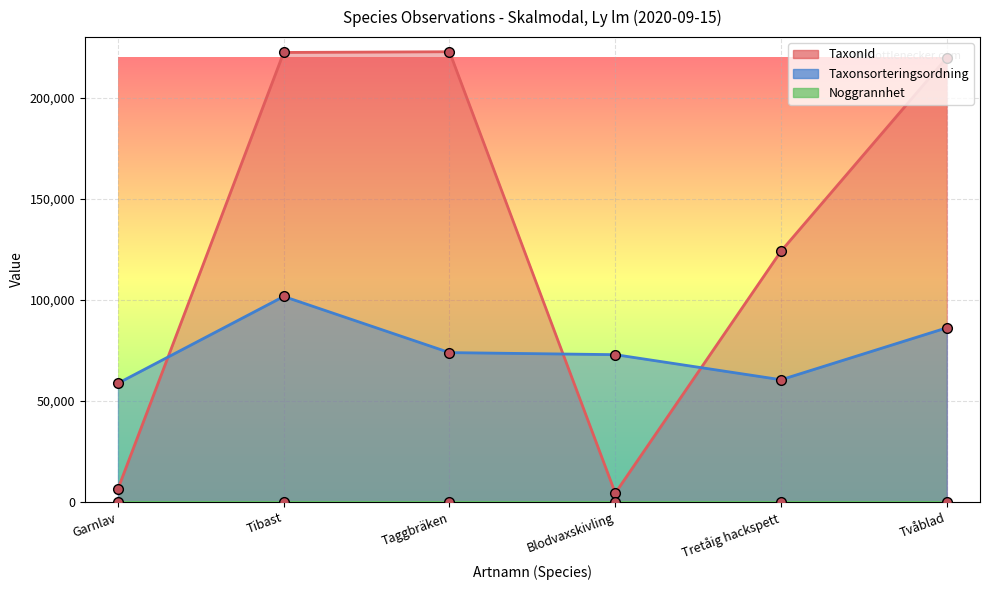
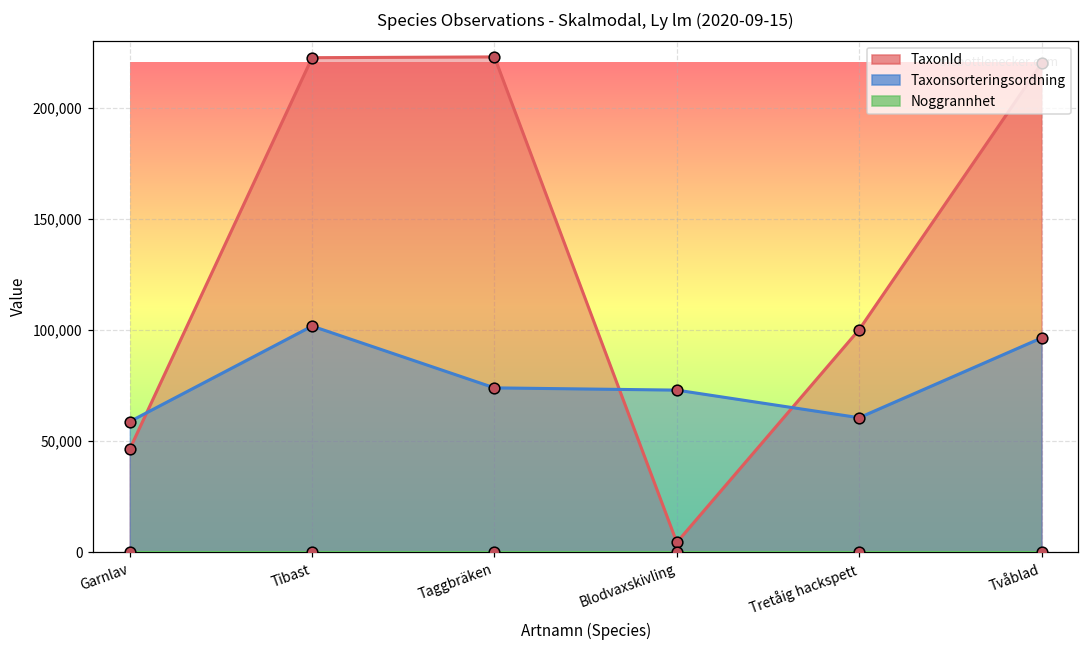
TaxonId, Garnlav: 6,000 -> 46,000
TaxonId, Tretåig hackspett: 124,000 -> 100,000
Taxonsorteringsordning, Tvåblad: 86,000 -> 96,000
